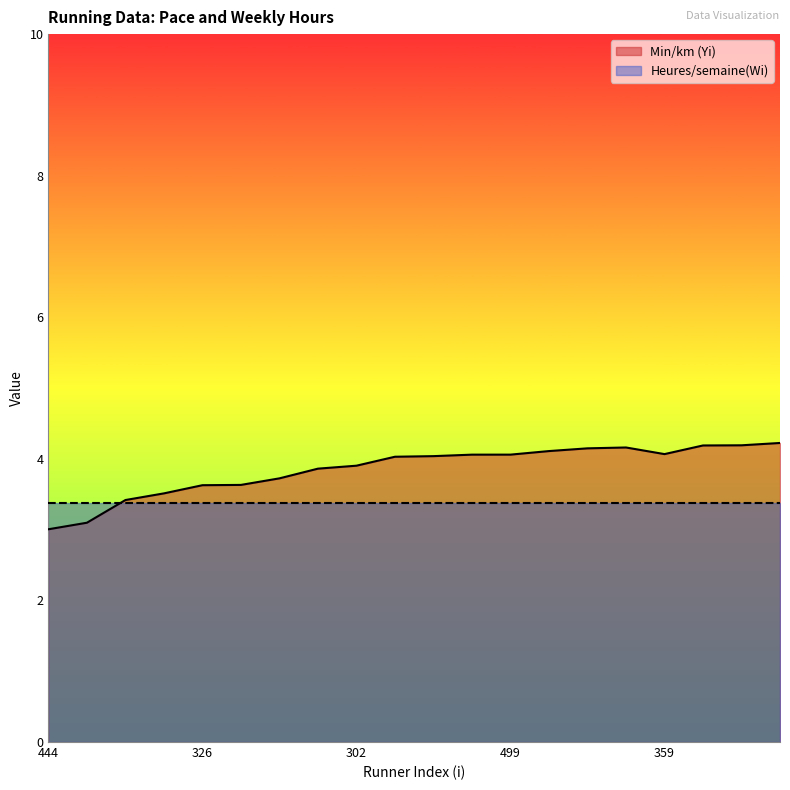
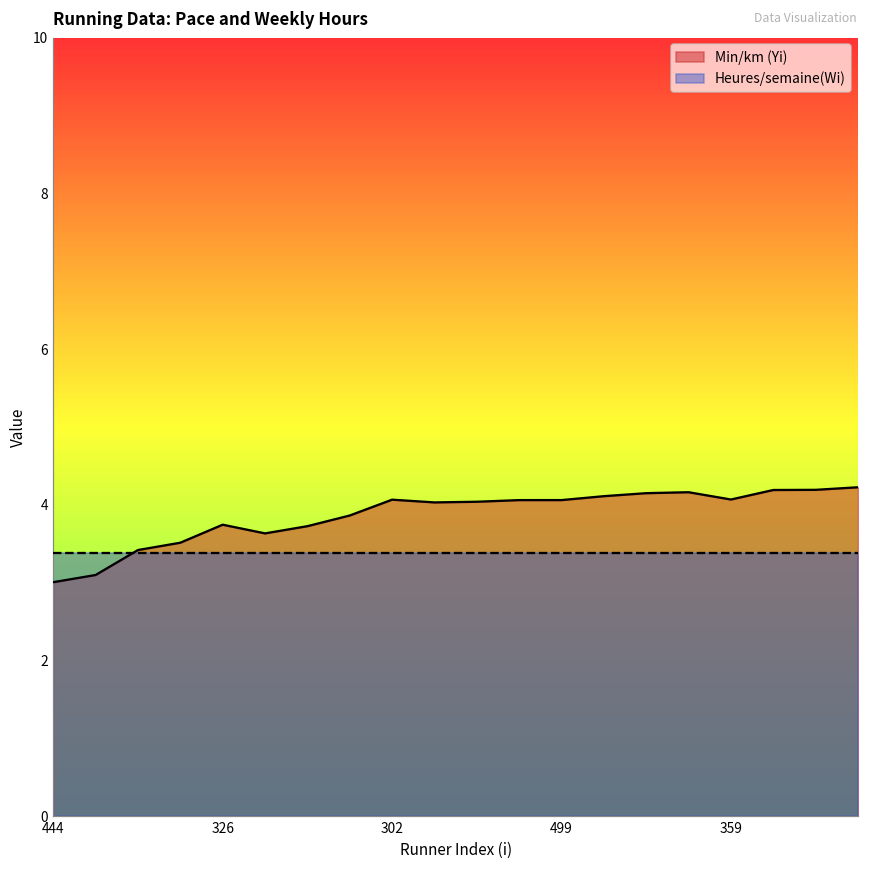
Min/km (Yi), 326: 3.6 -> 3.7
Min/km (Yi), 302: 3.9 -> 4.1
